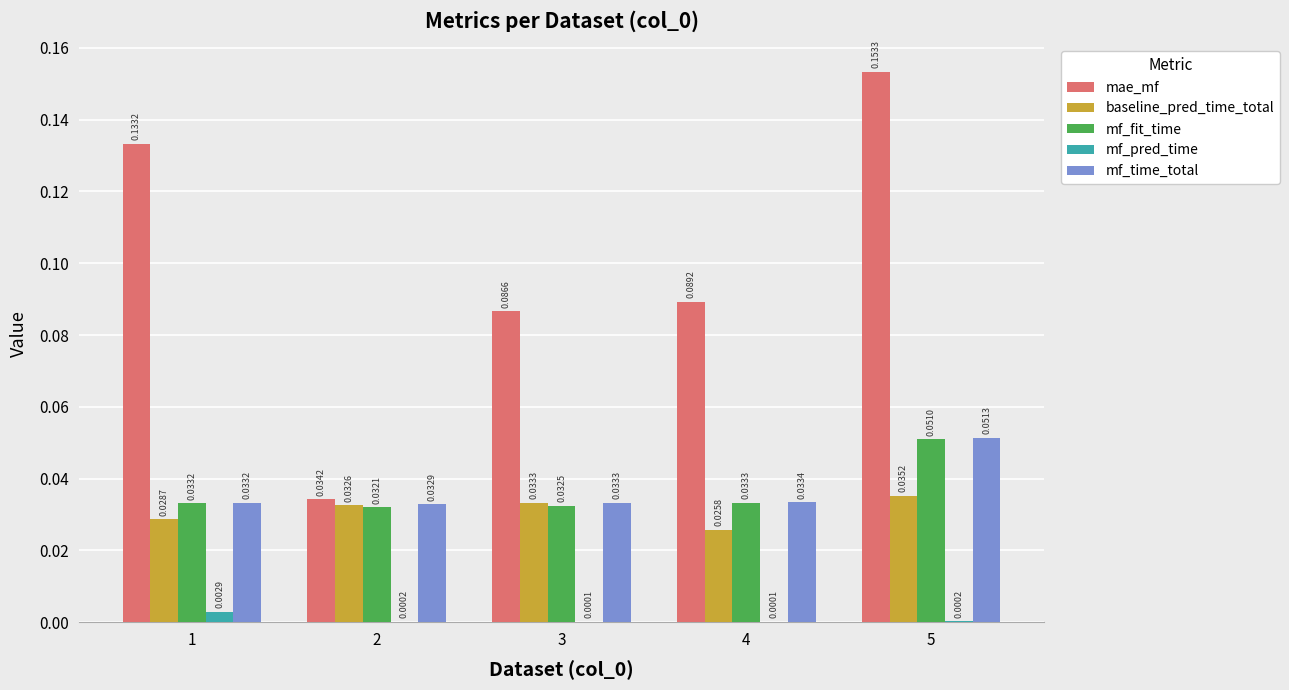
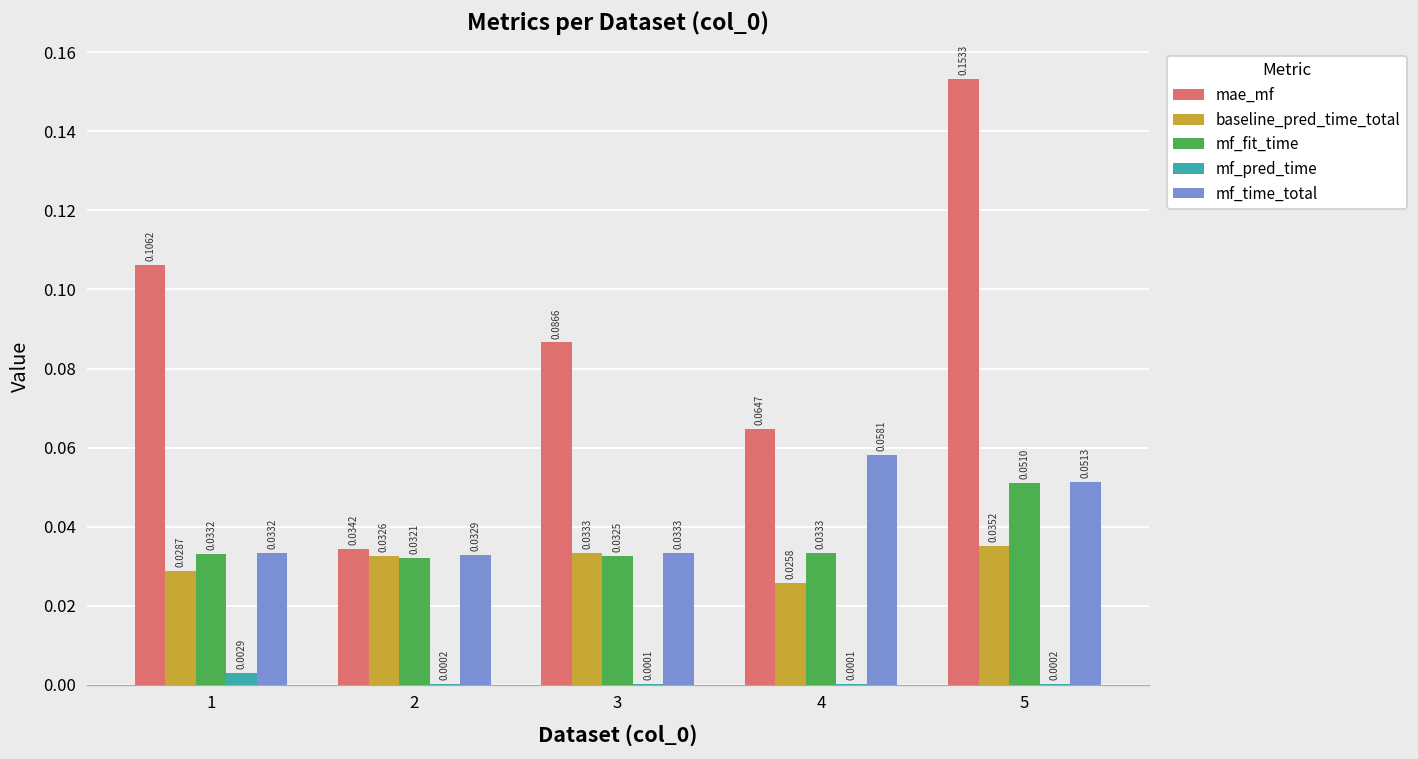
mae_mf, 1: 0.1332 -> 0.1062
mae_mf, 4: 0.0892 -> 0.0647
mf_time_total, 4: 0.0334 -> 0.0581
